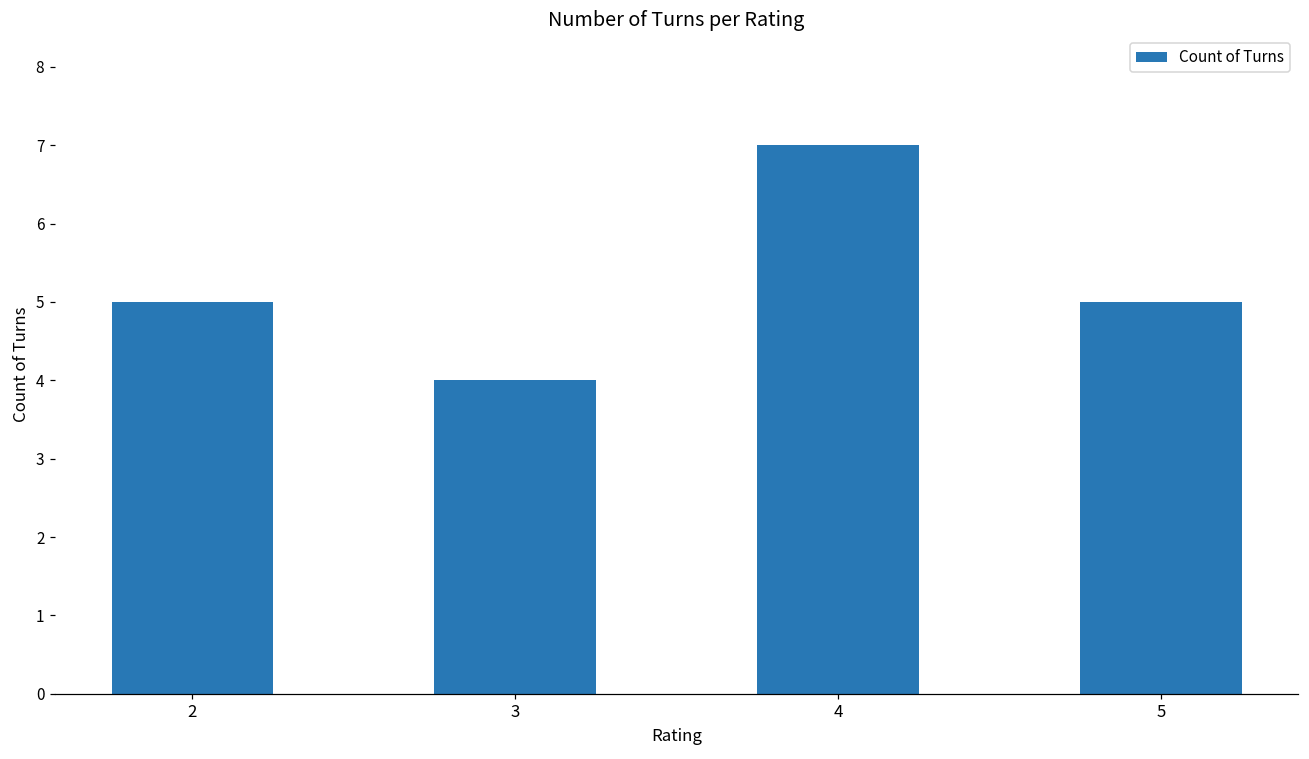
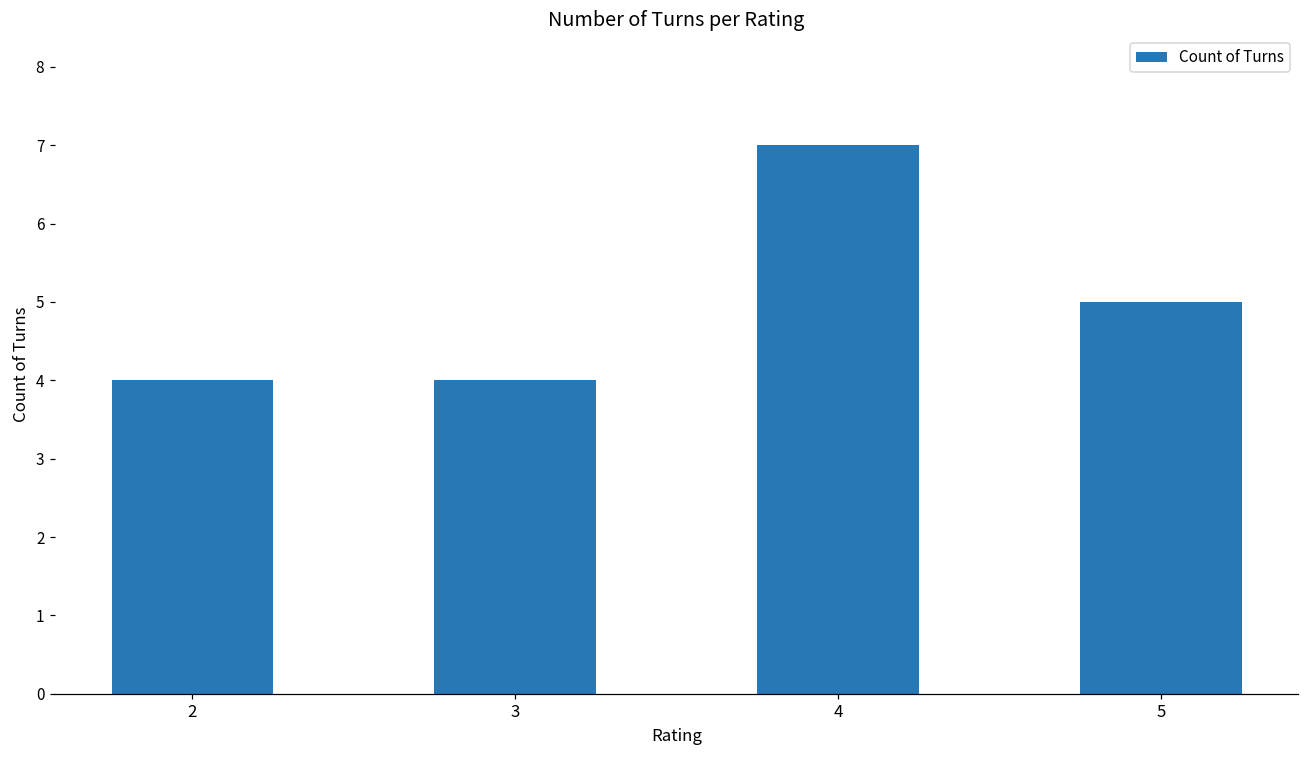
2: 5 -> 4
